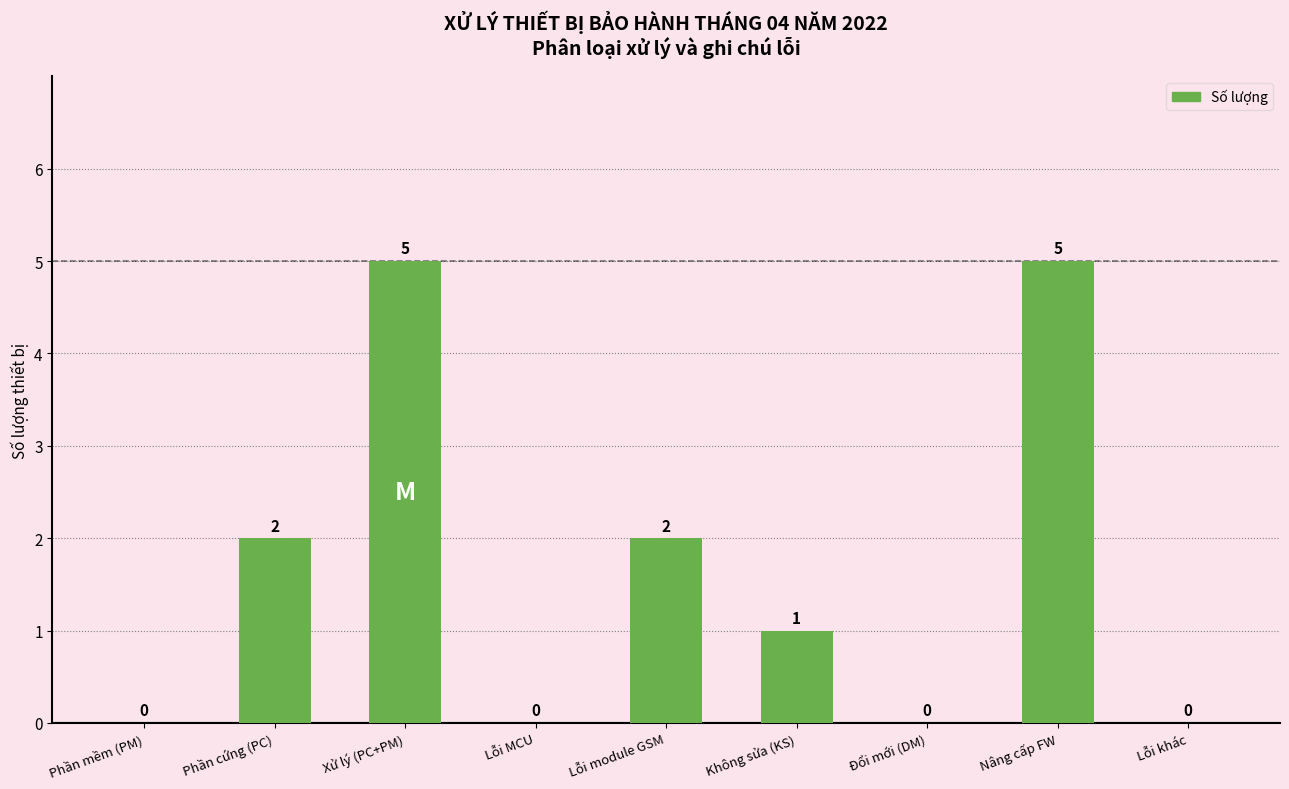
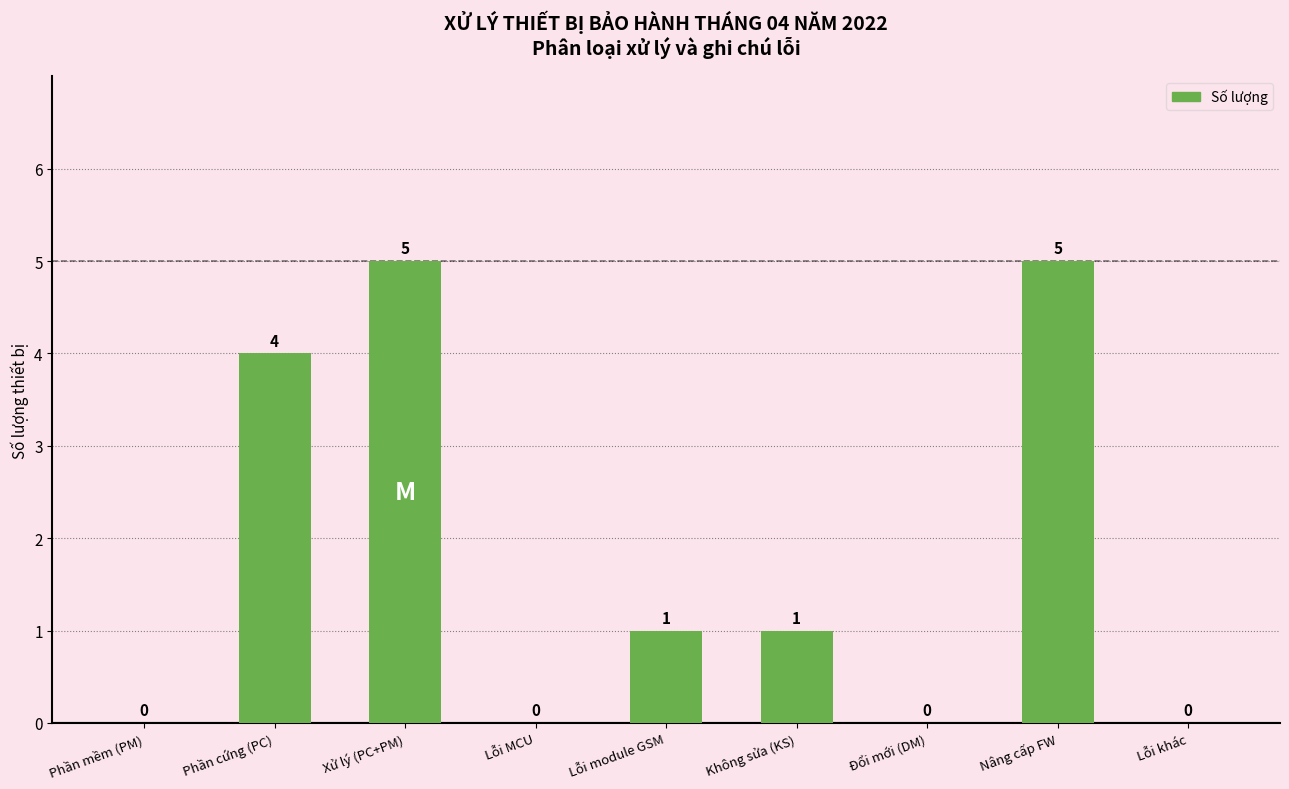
Phần cứng (PC): 2 -> 4
Lỗi module GSM: 2 -> 1
